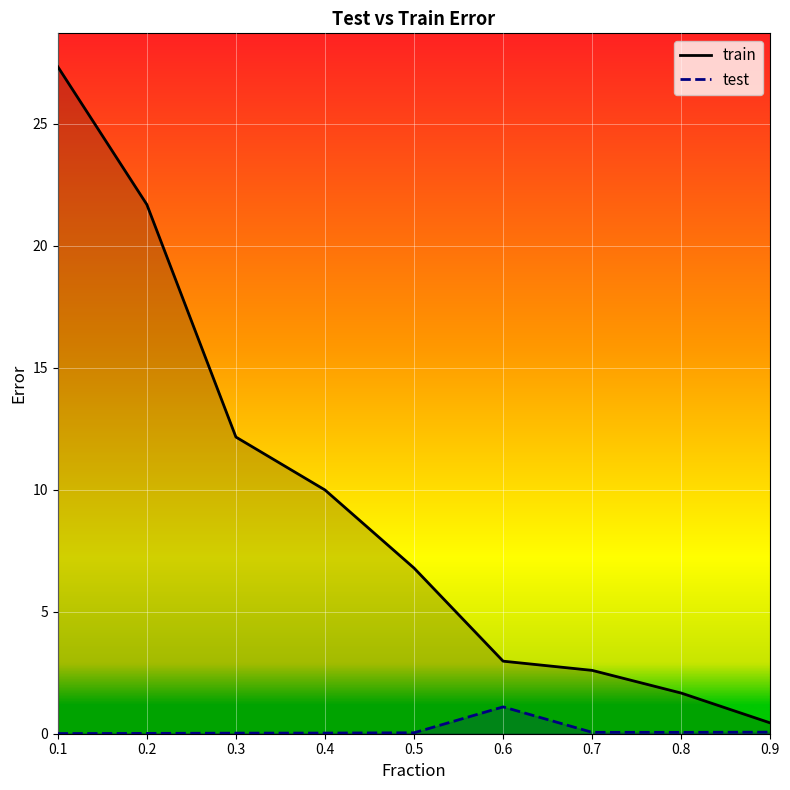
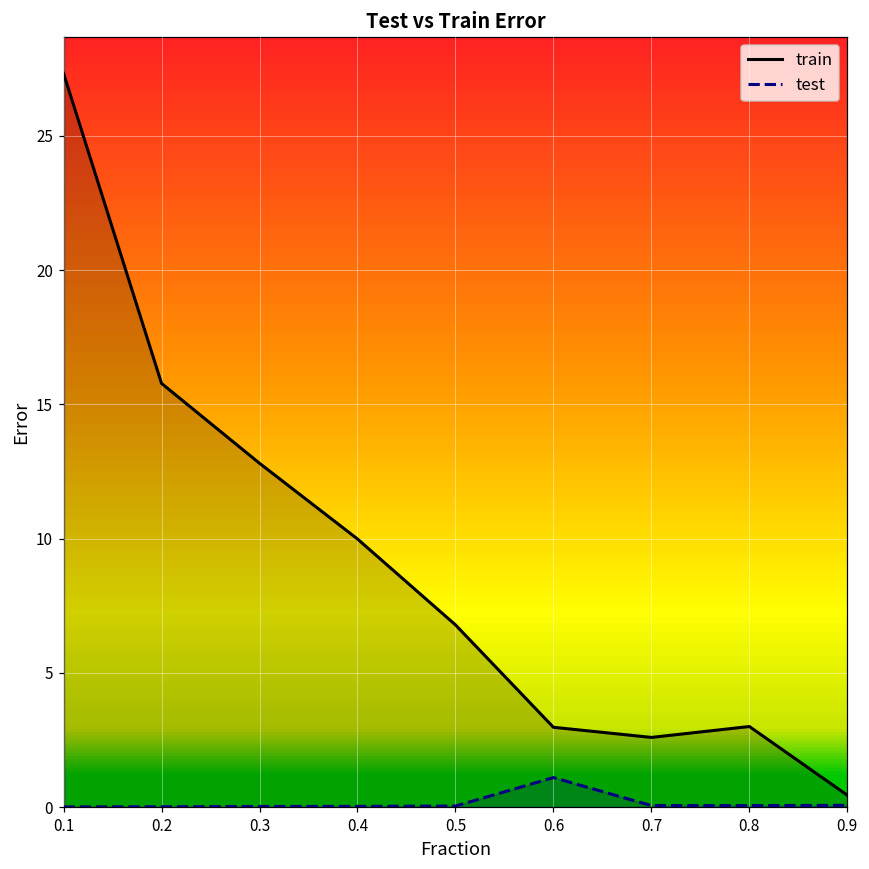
train, 0.2: 21.7 -> 15.8
train, 0.3: 12.2 -> 12.8
train, 0.8: 1.7 -> 3.0
